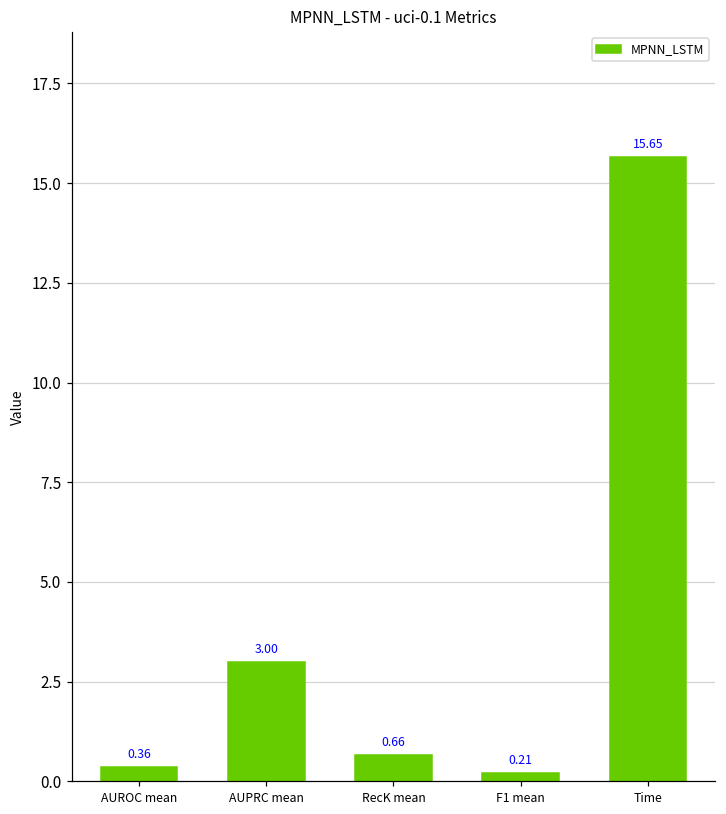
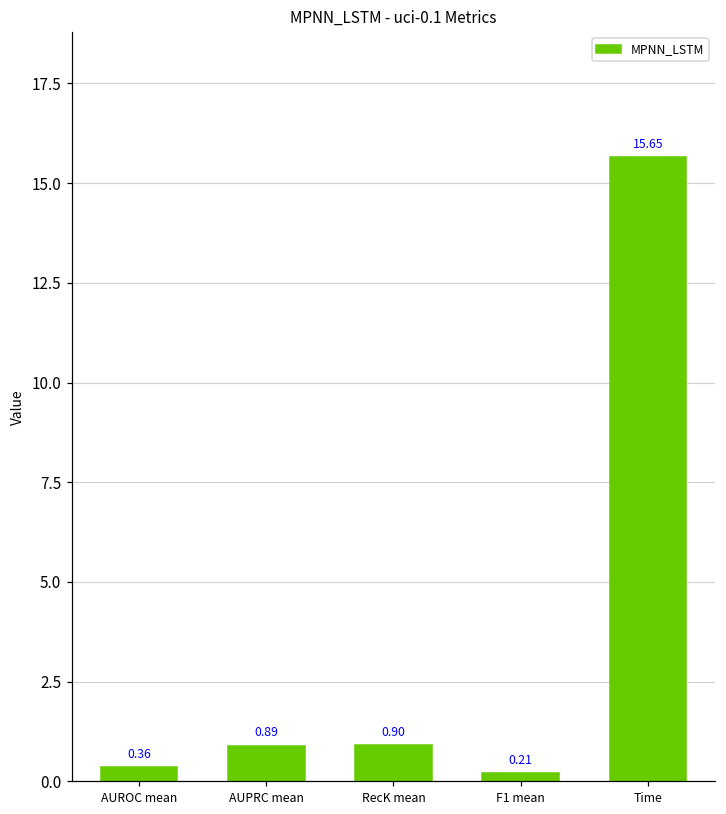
AUPRC mean: 3.00 -> 0.89
RecK mean: 0.66 -> 0.90
